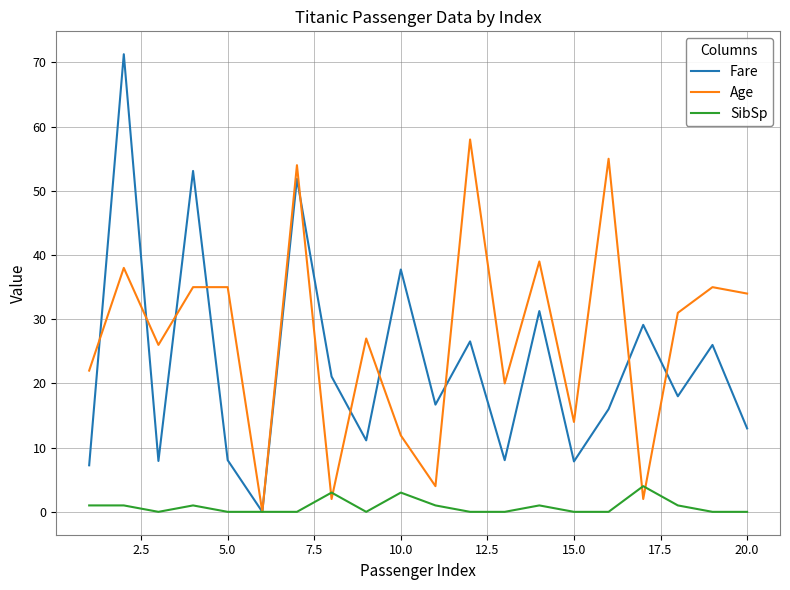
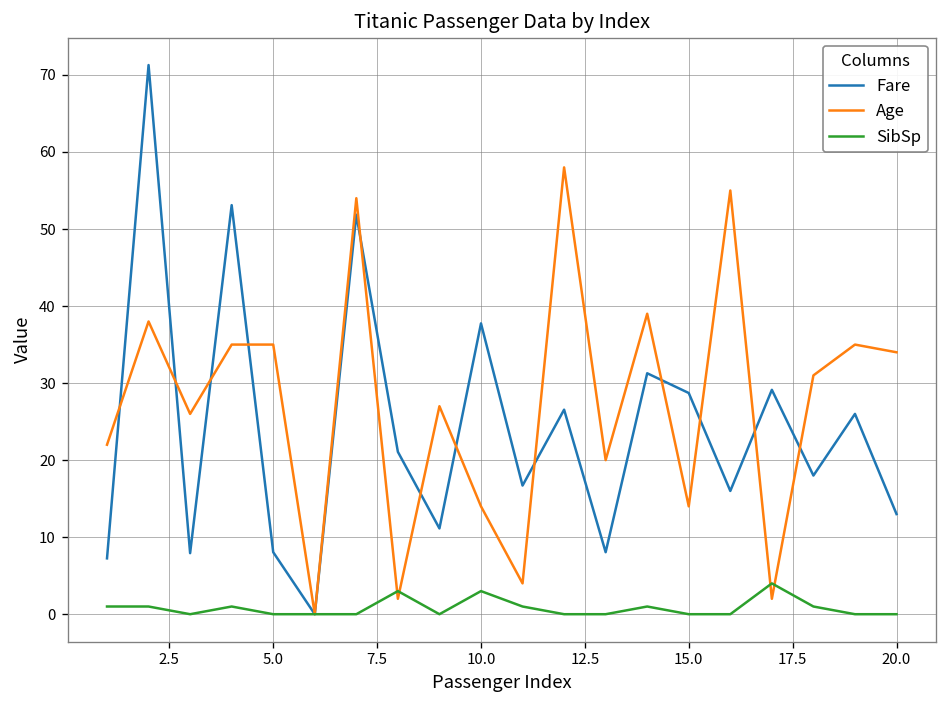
Age, 10.0: 12 -> 14
Fare, 15.0: 8 -> 29
